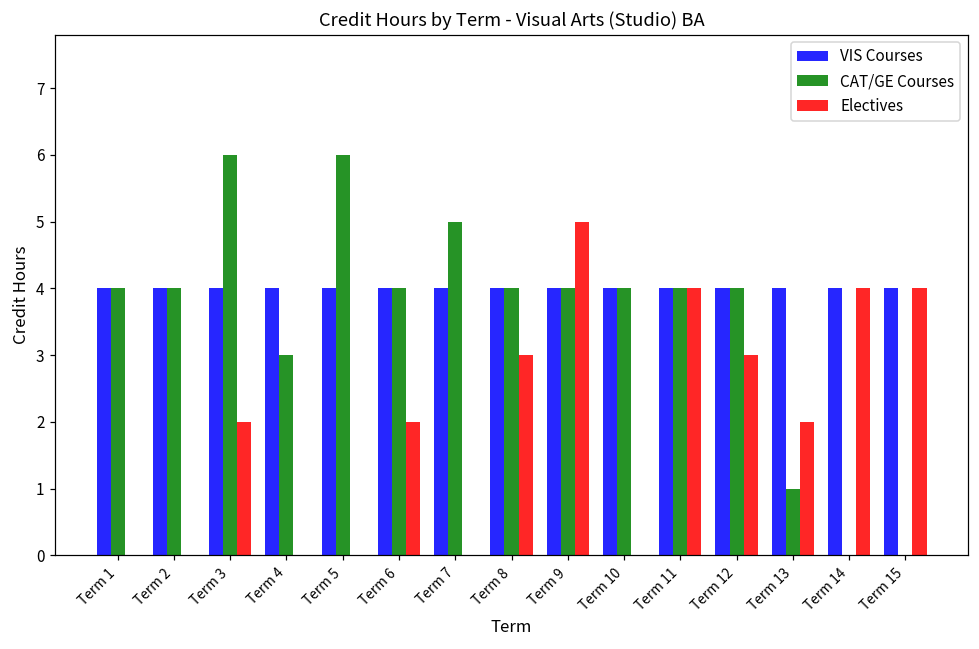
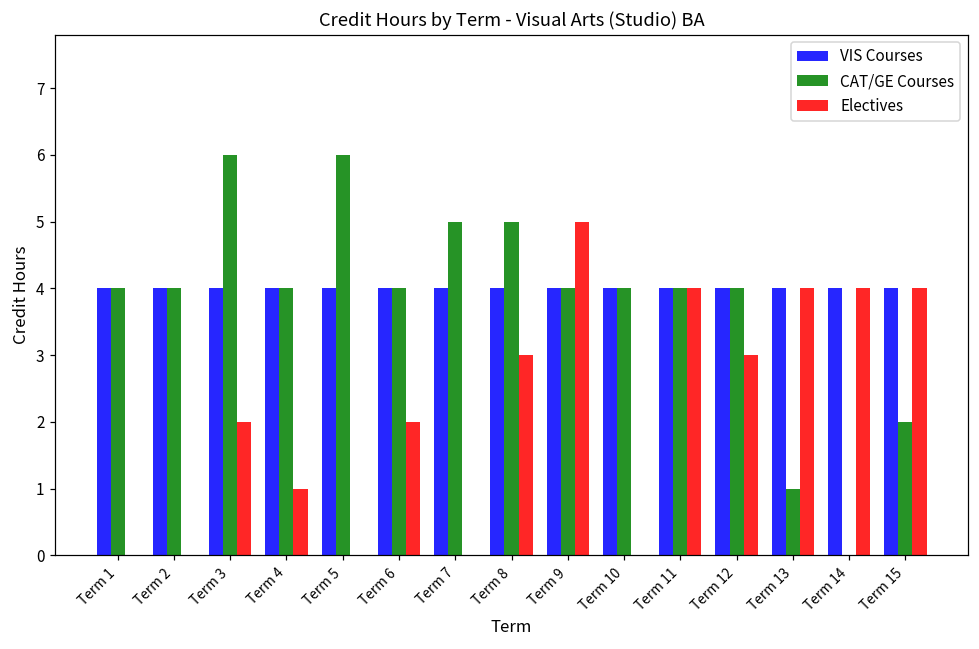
CAT/GE Courses, Term 4: 3 -> 4
Electives, Term 4: 0 -> 1
CAT/GE Courses, Term 8: 4 -> 5
Electives, Term 13: 2 -> 4
CAT/GE Courses, Term 15: 0 -> 2
